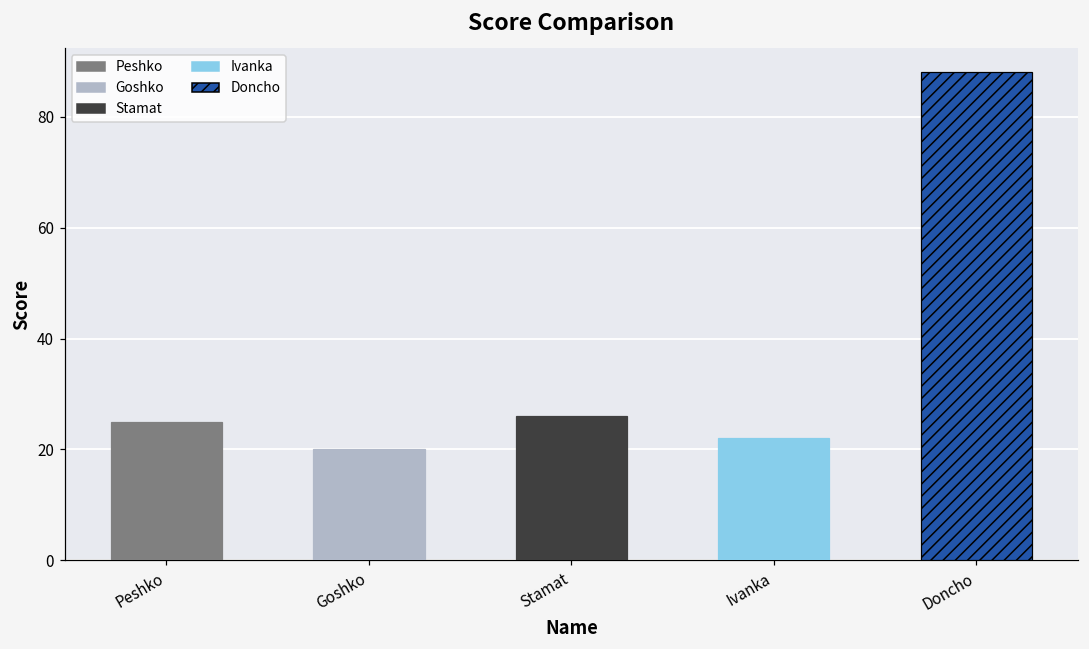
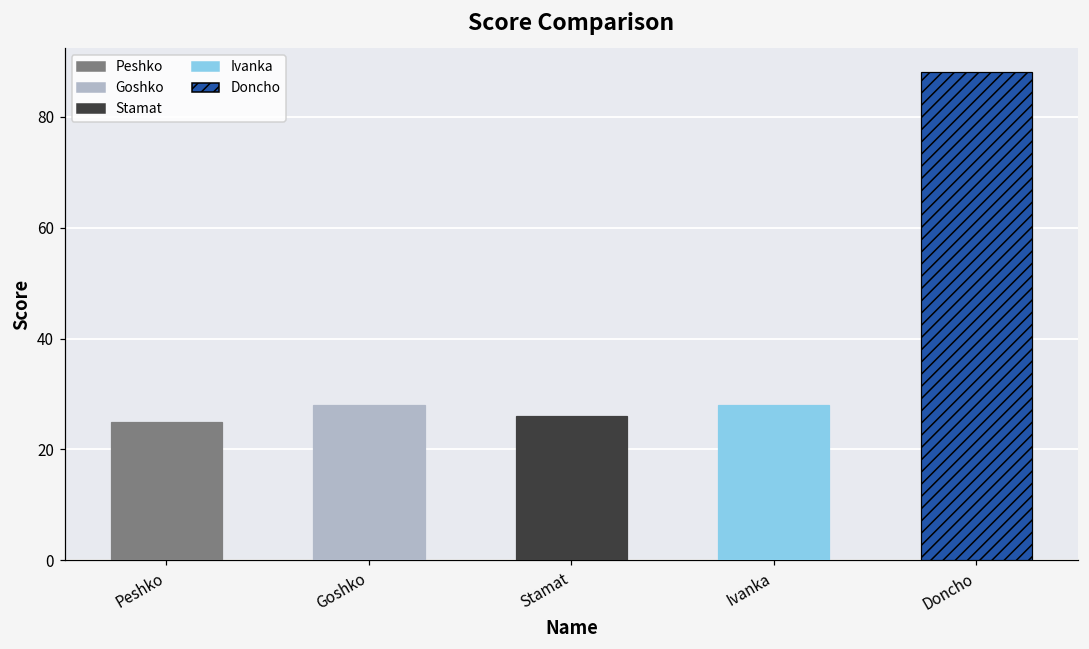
Goshko: 20 -> 28
Ivanka: 22 -> 28
